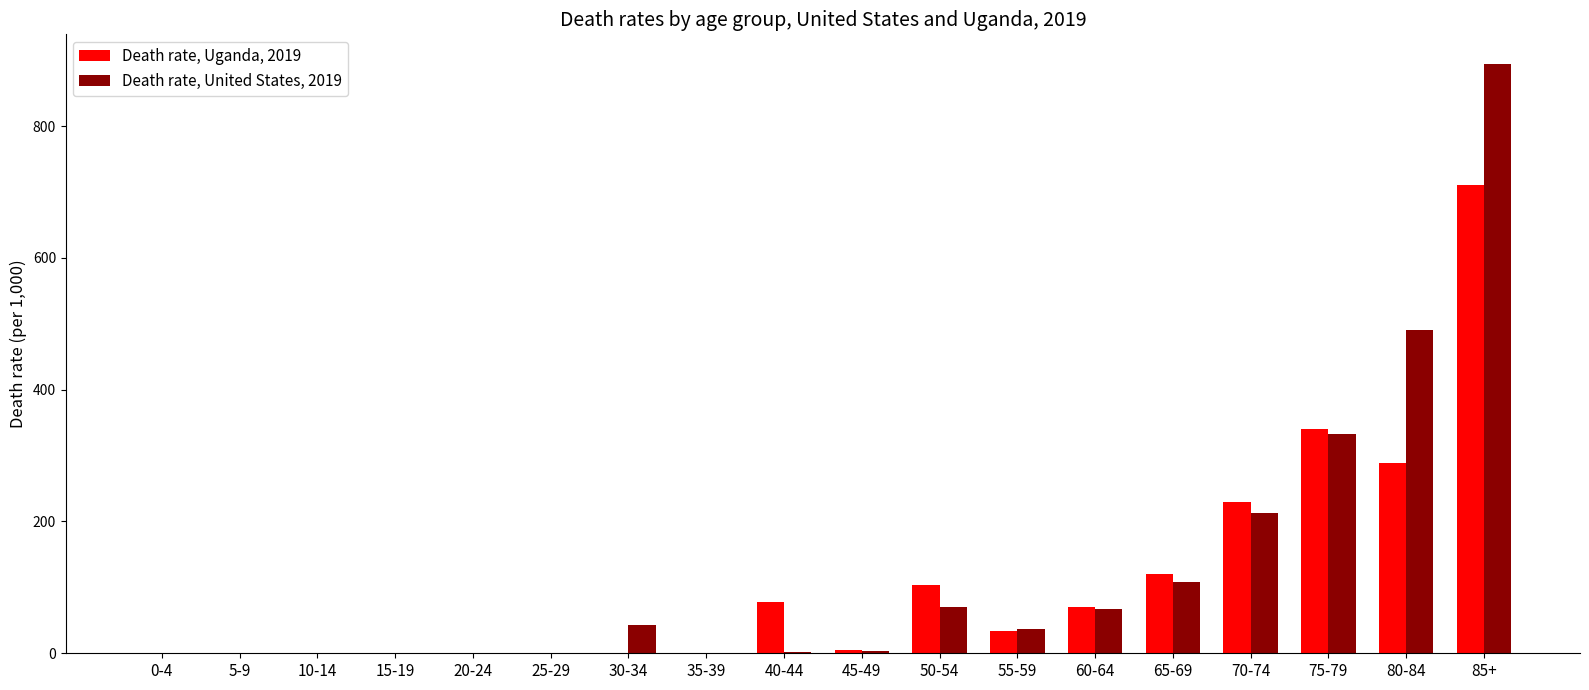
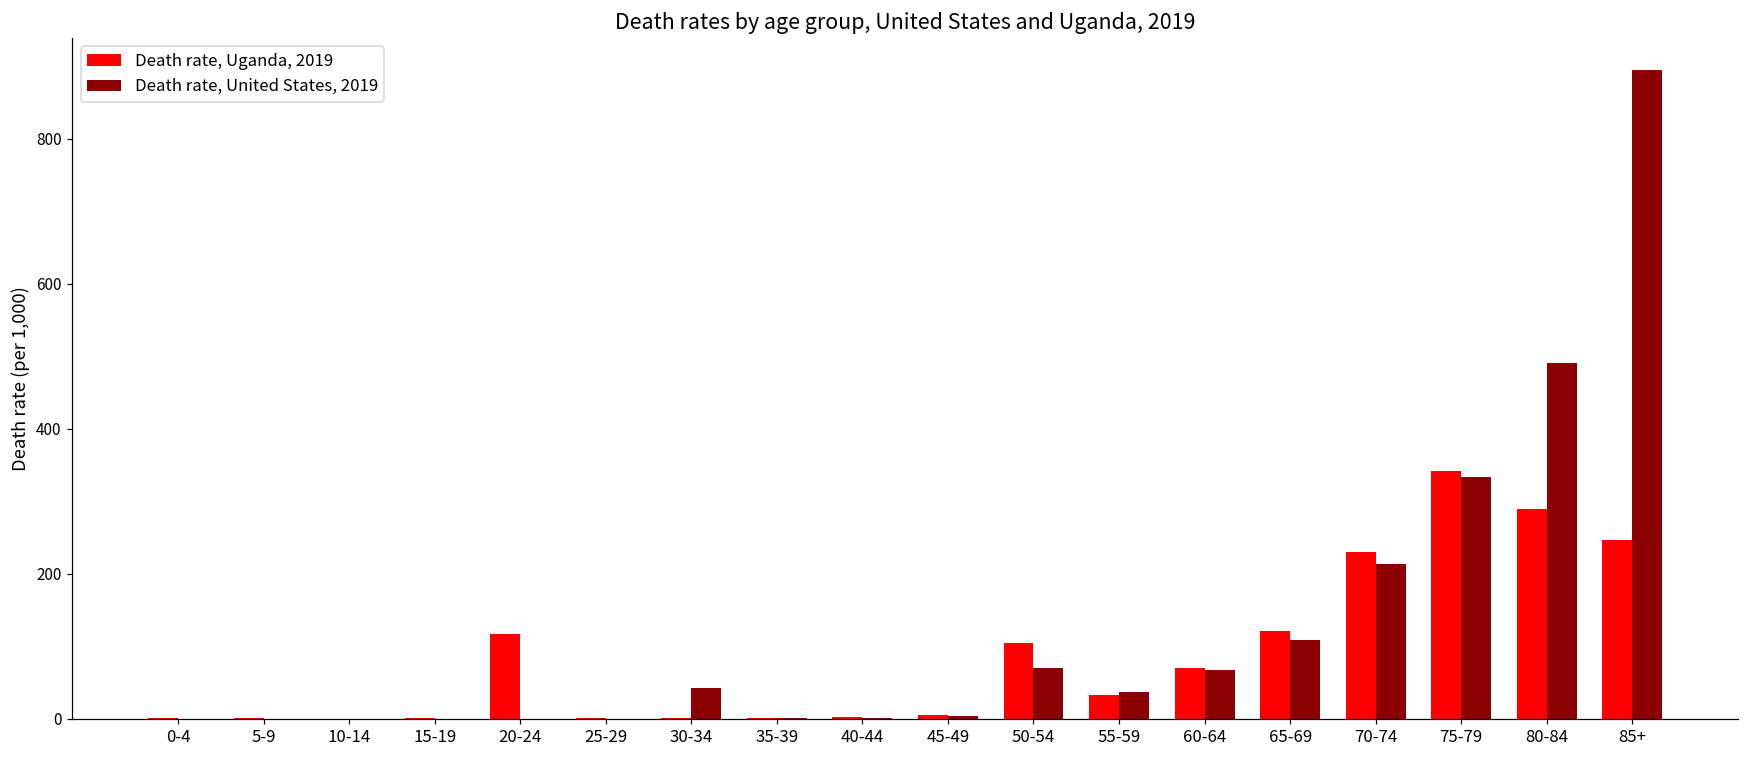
Death rate, Uganda, 2019, 20-24: 0 -> 120
Death rate, Uganda, 2019, 40-44: 80 -> 0
Death rate, Uganda, 2019, 85+: 710 -> 250
